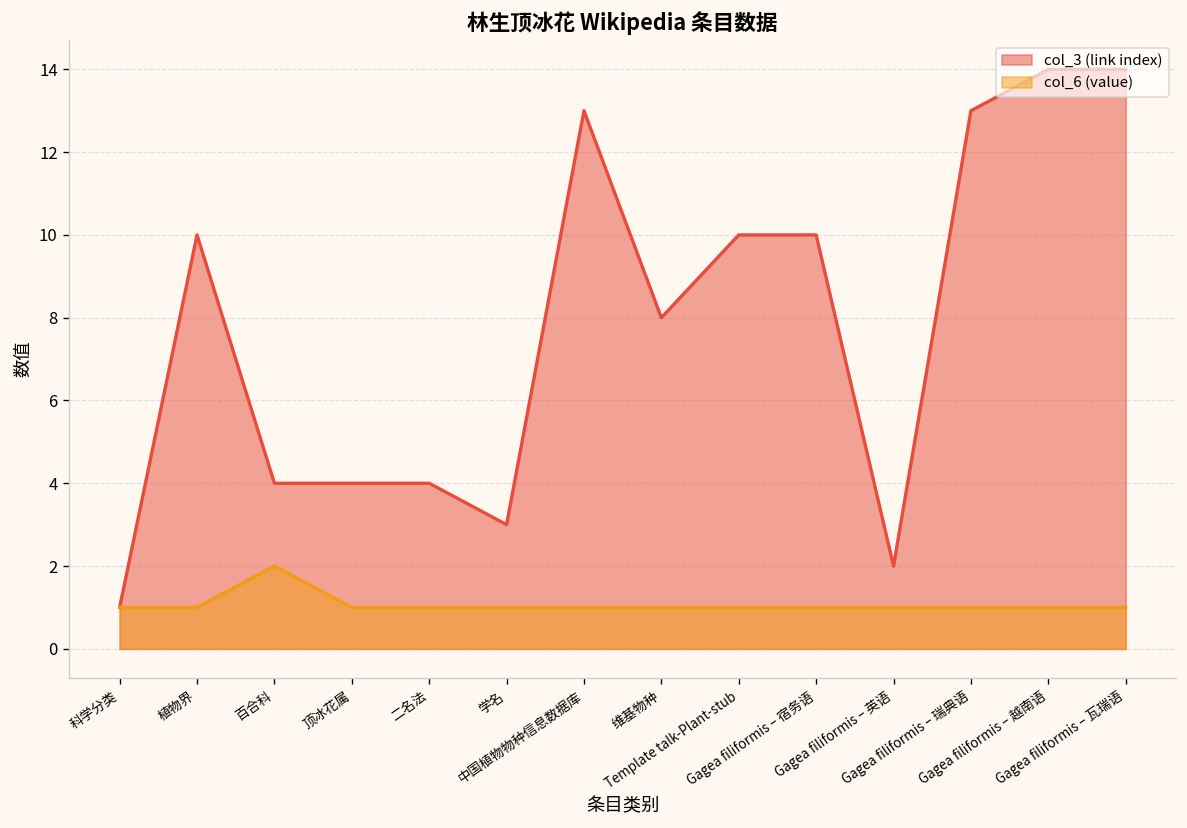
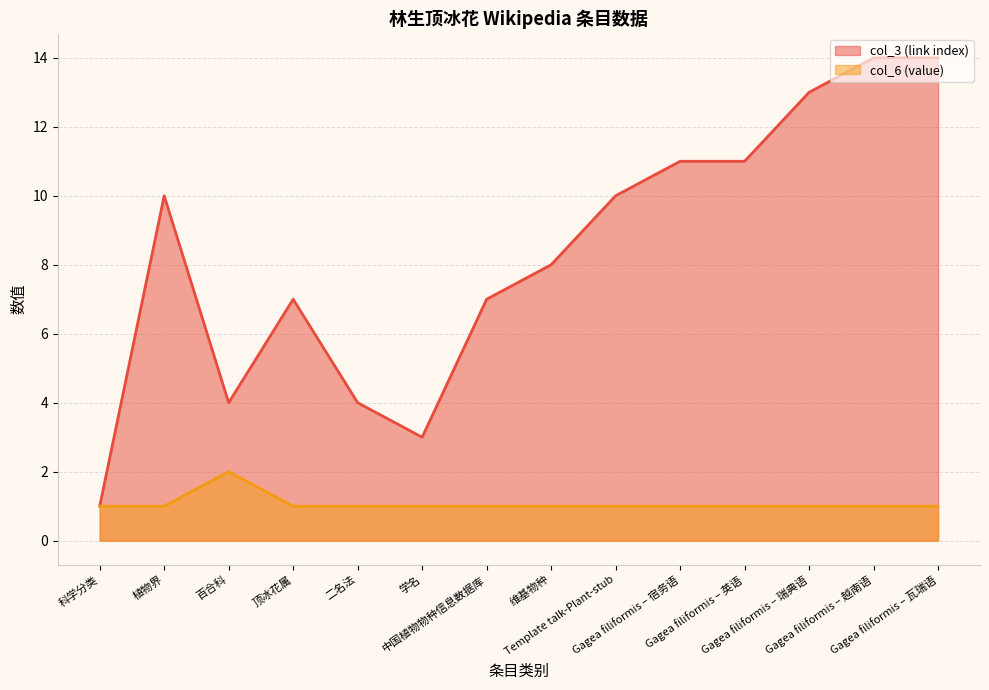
col_3 (link index), 顶冰花属: 4 -> 7
col_3 (link index), 中国植物物种信息数据库: 13 -> 7
col_3 (link index), Gagea filiformis – 宿务语: 10 -> 11
col_3 (link index), Gagea filiformis – 英语: 2 -> 11
